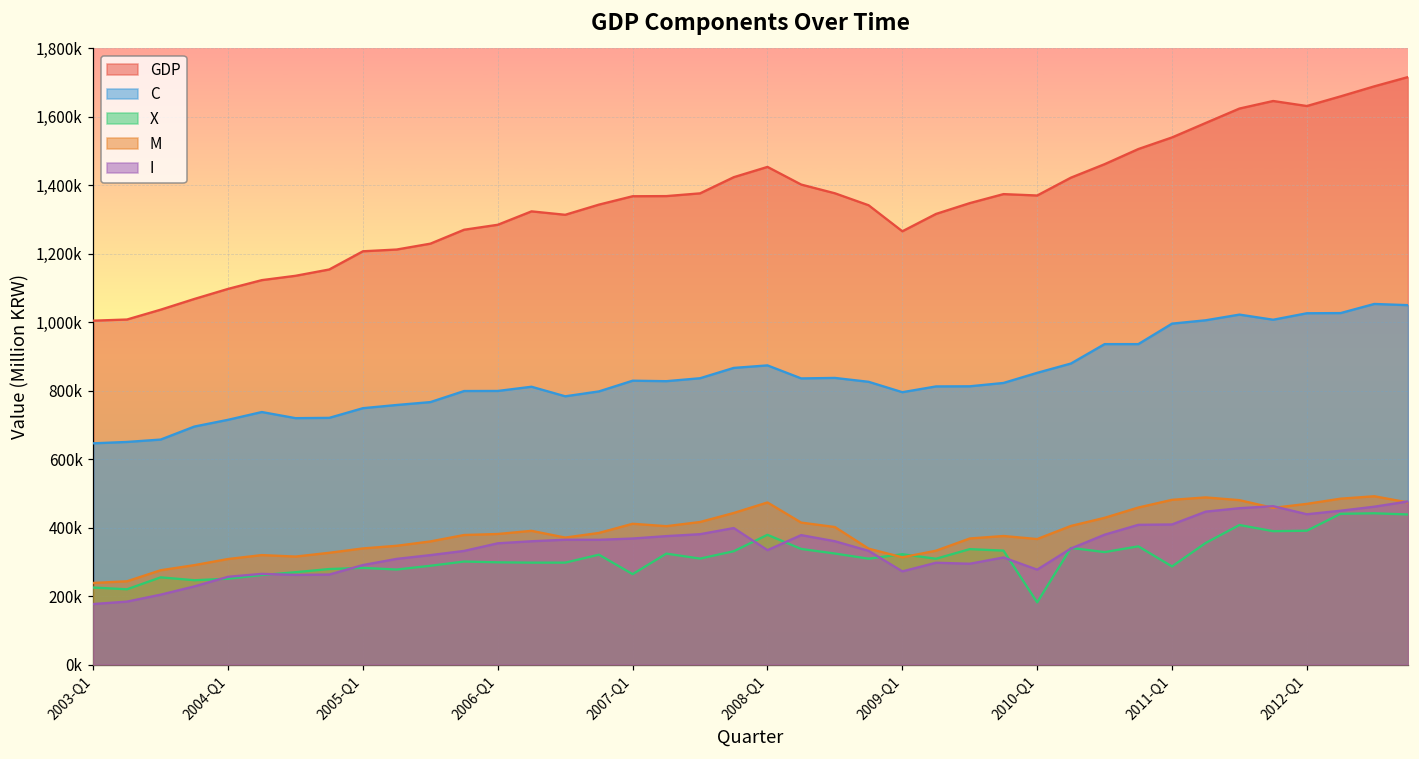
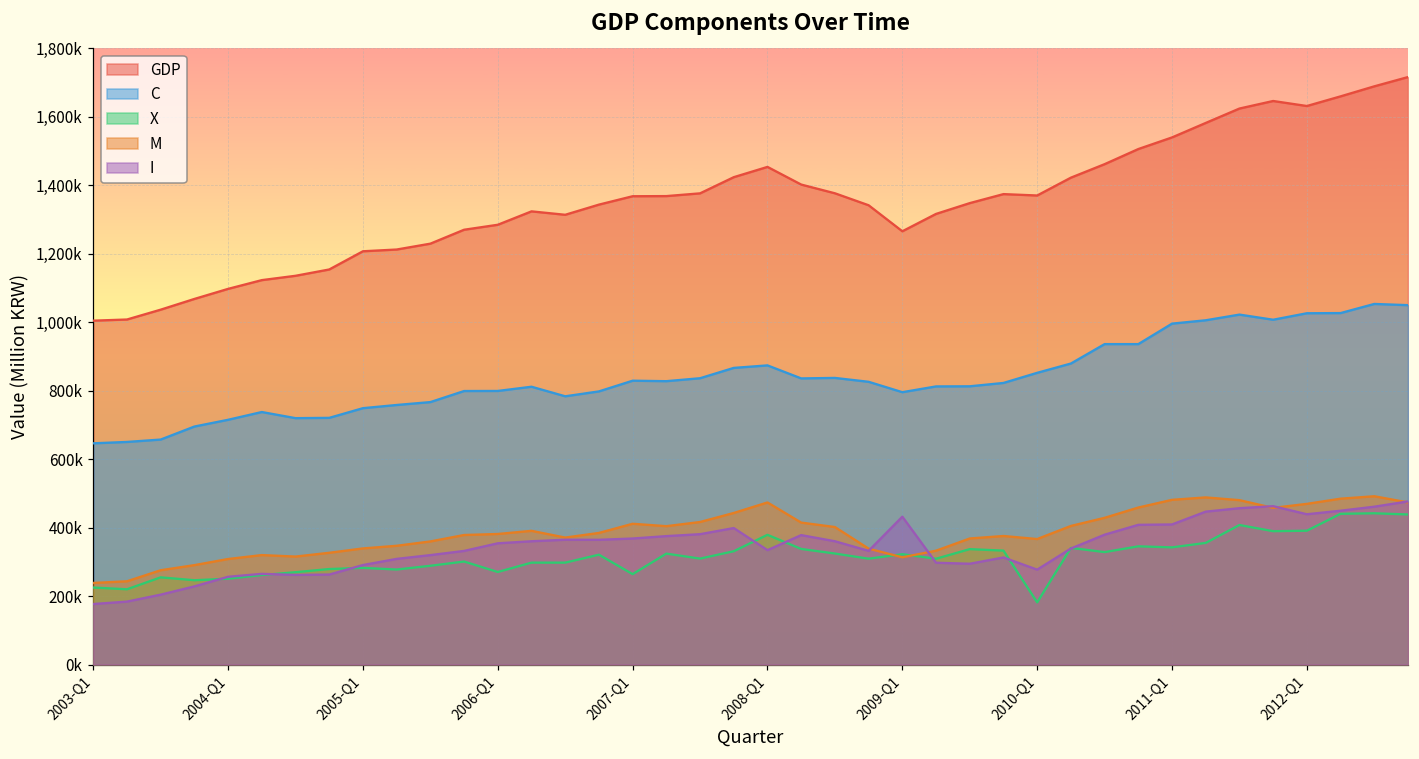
X, 2006-Q1: 300,000 -> 270,000
I, 2009-Q1: 270,000 -> 430,000
X, 2011-Q1: 290,000 -> 340,000
